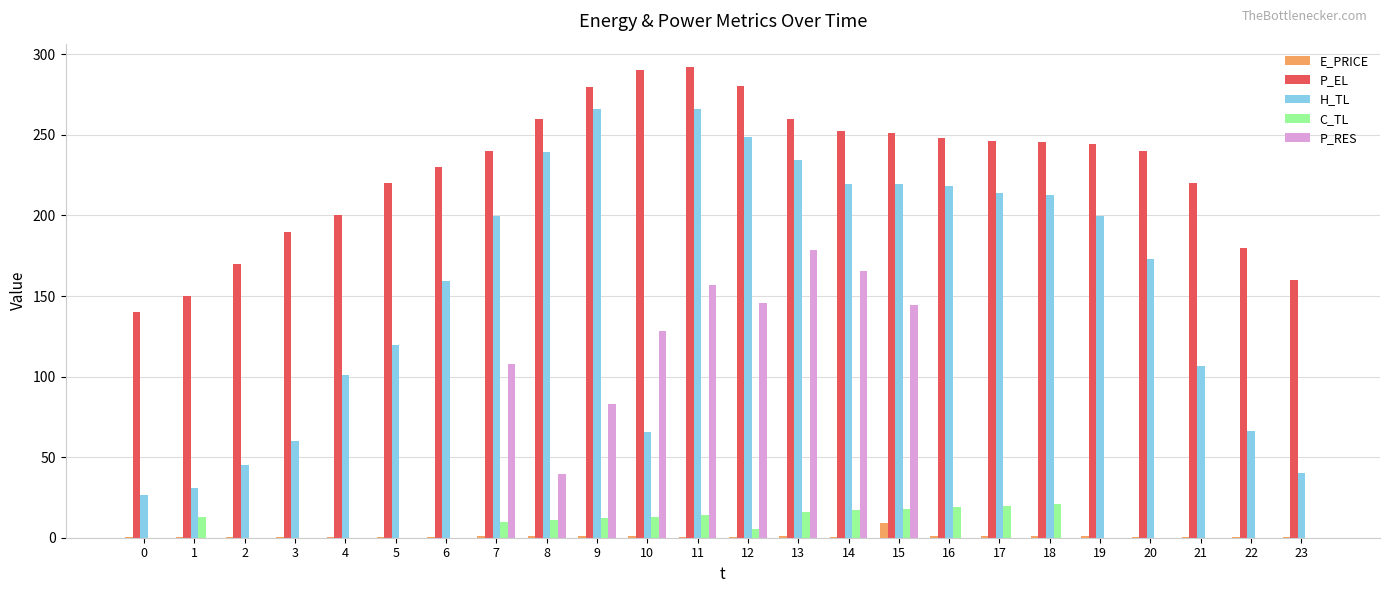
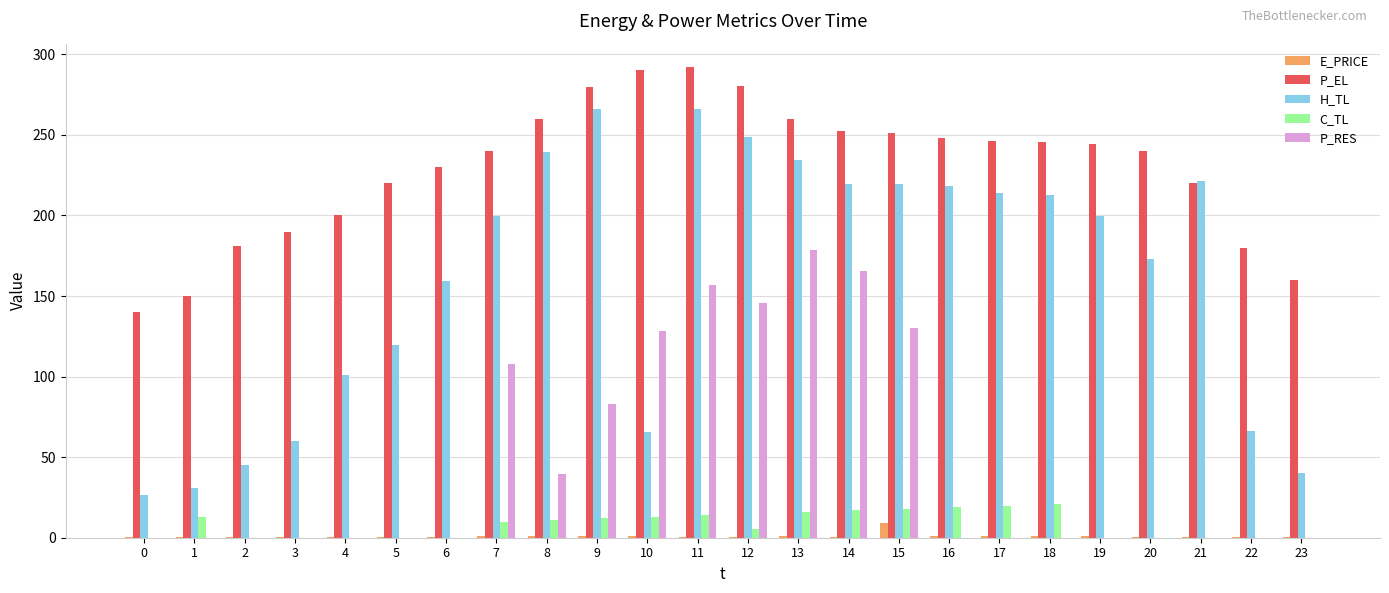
P_EL, 2: 170 -> 181
P_RES, 15: 144 -> 130
H_TL, 21: 106 -> 221
